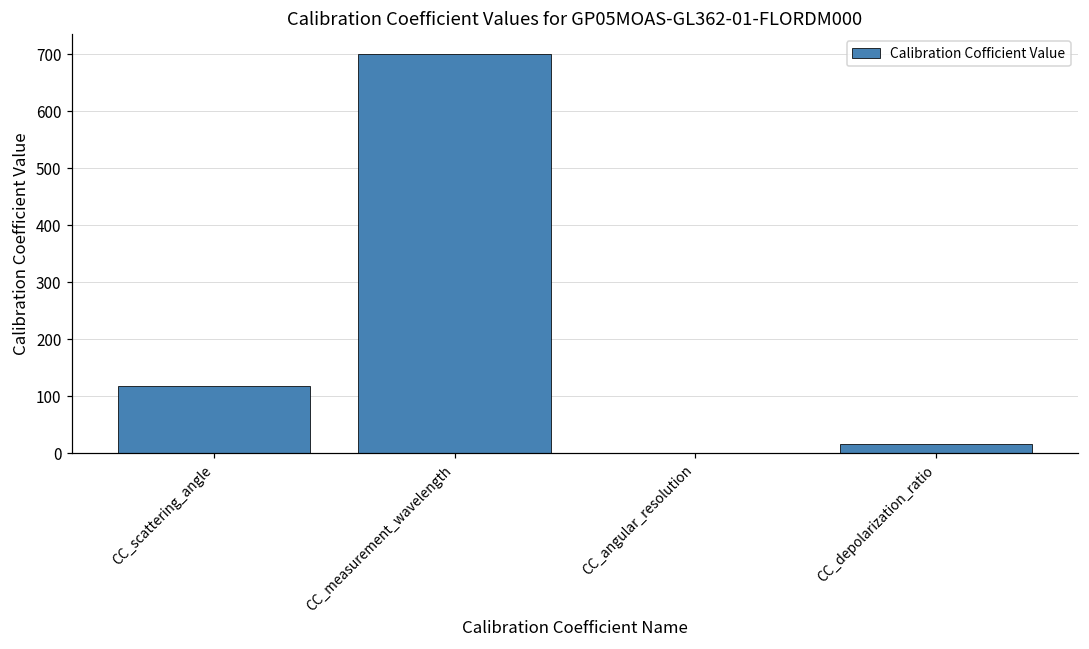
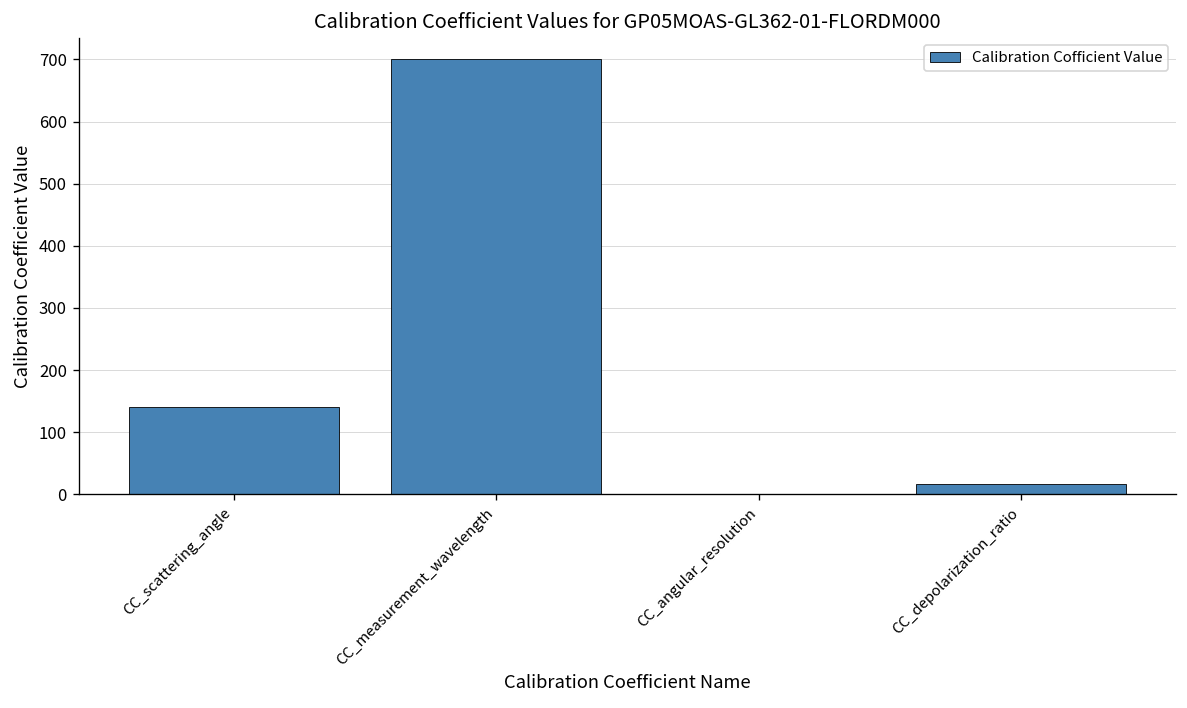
CC_scattering_angle: 120 -> 140
